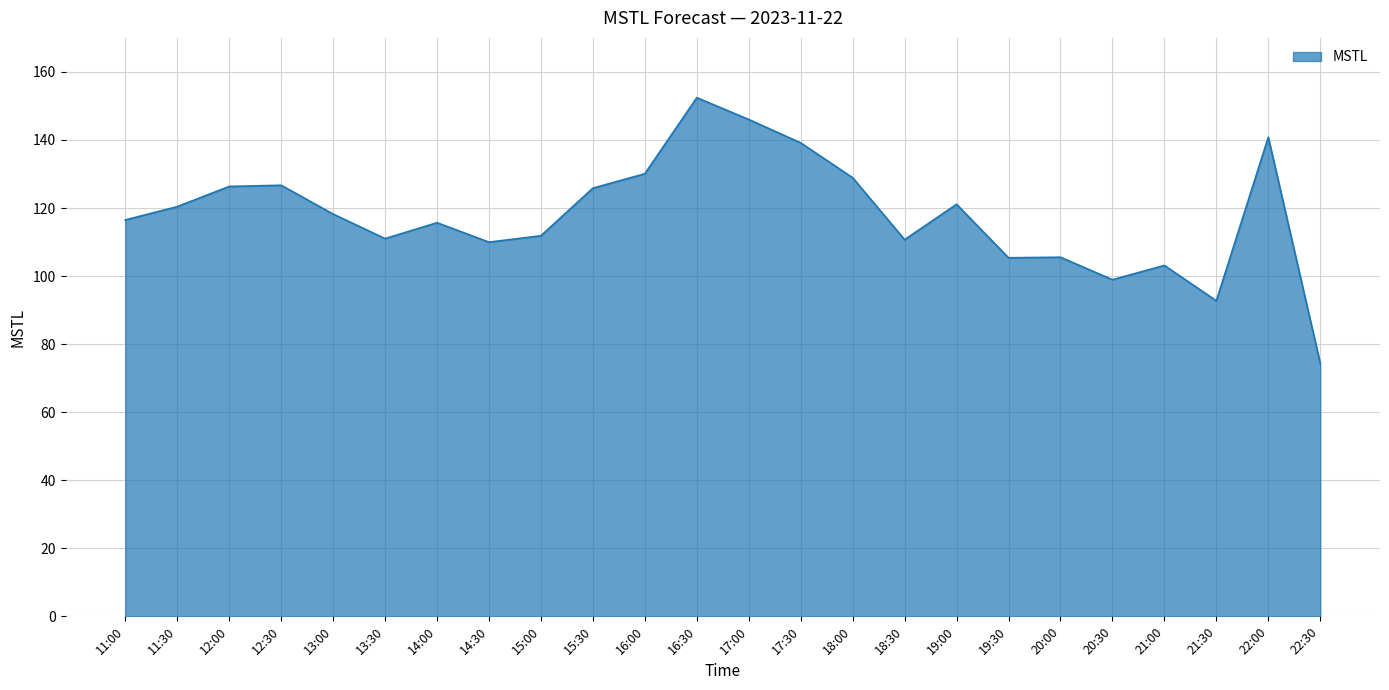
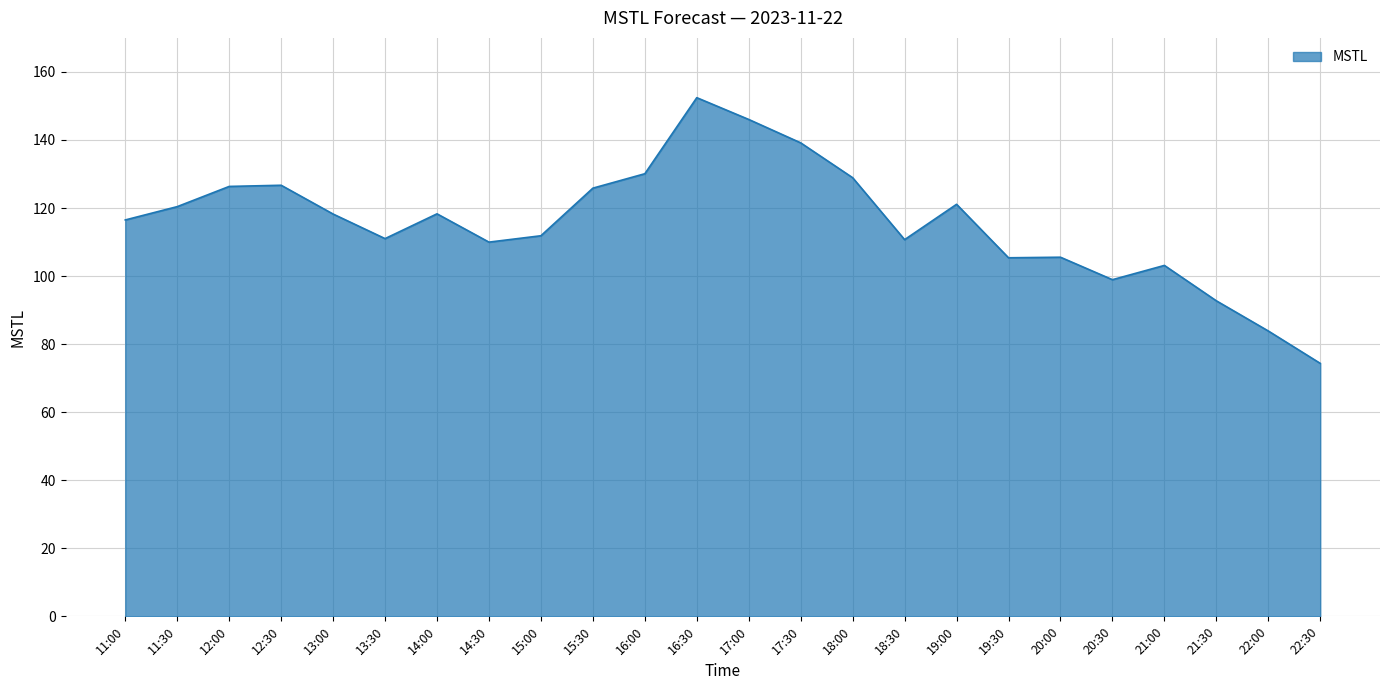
14:00: 116 -> 118
22:00: 141 -> 84
